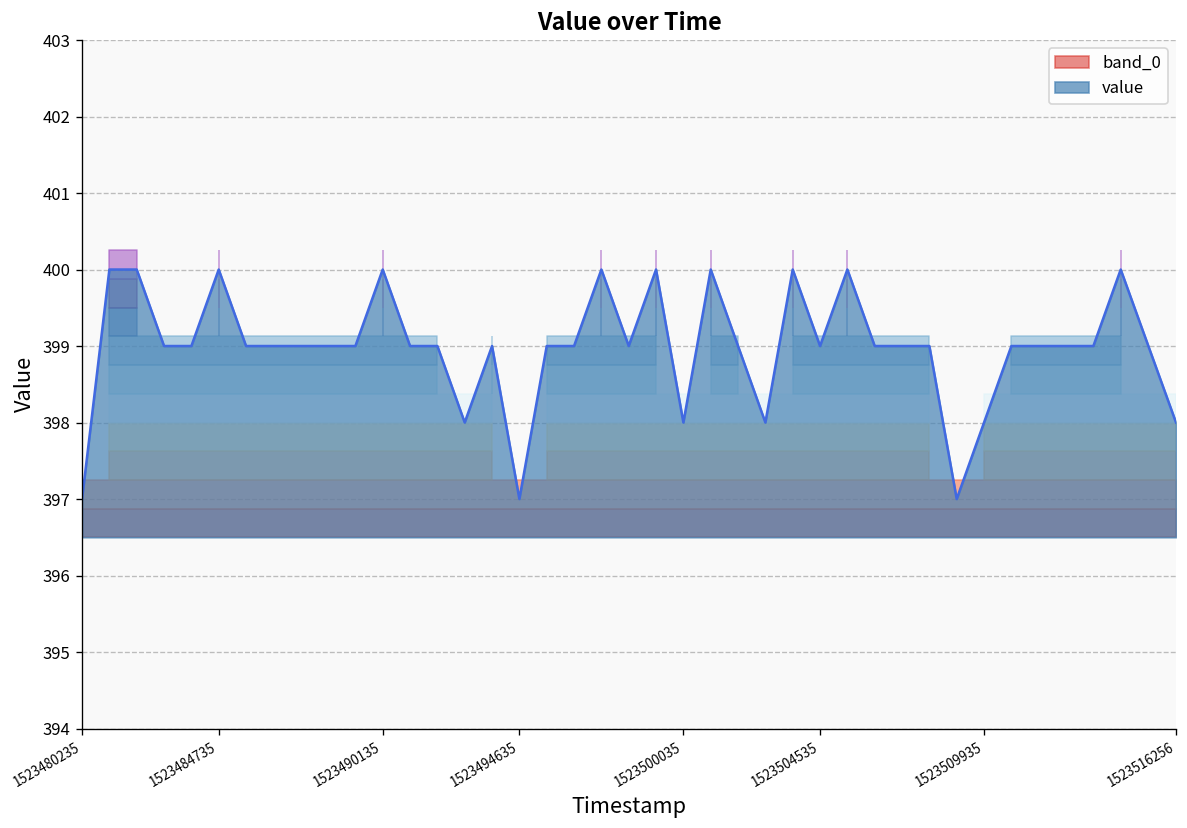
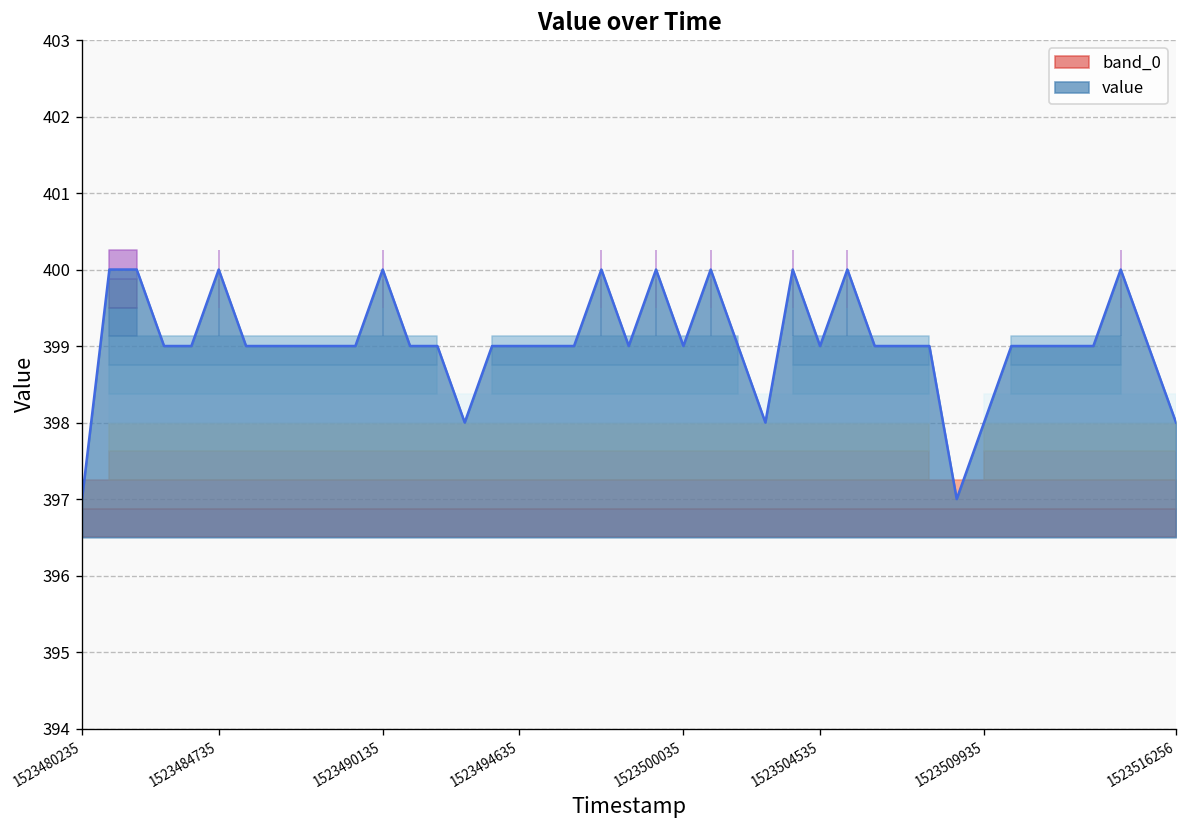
value, 1523494635: 397 -> 399
value, 1523500035: 398 -> 399
